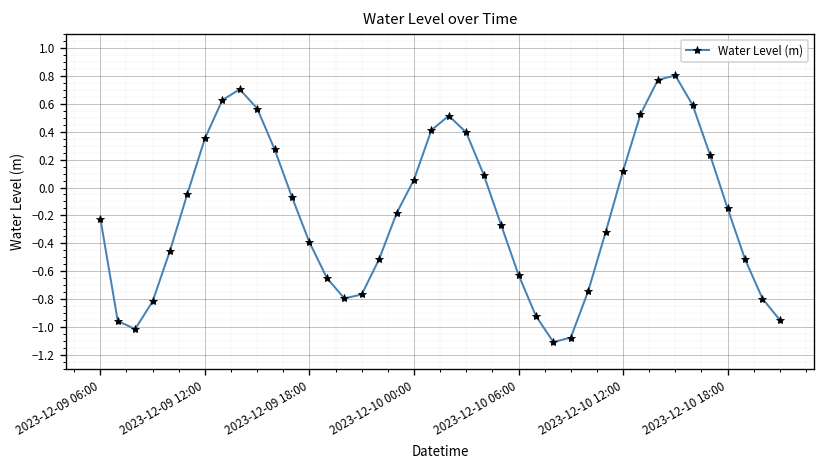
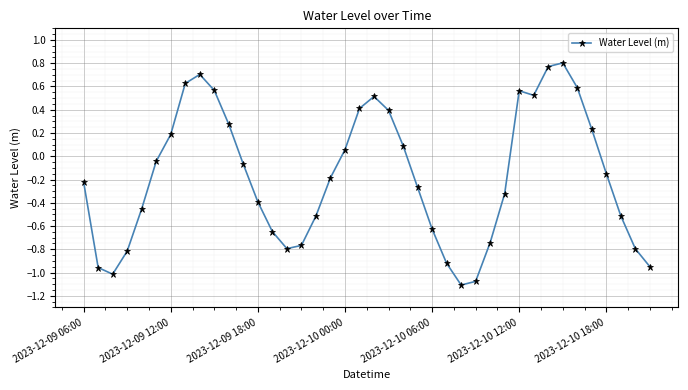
2023-12-09 12:00: 0.35 -> 0.19
2023-12-10 12:00: 0.12 -> 0.56
